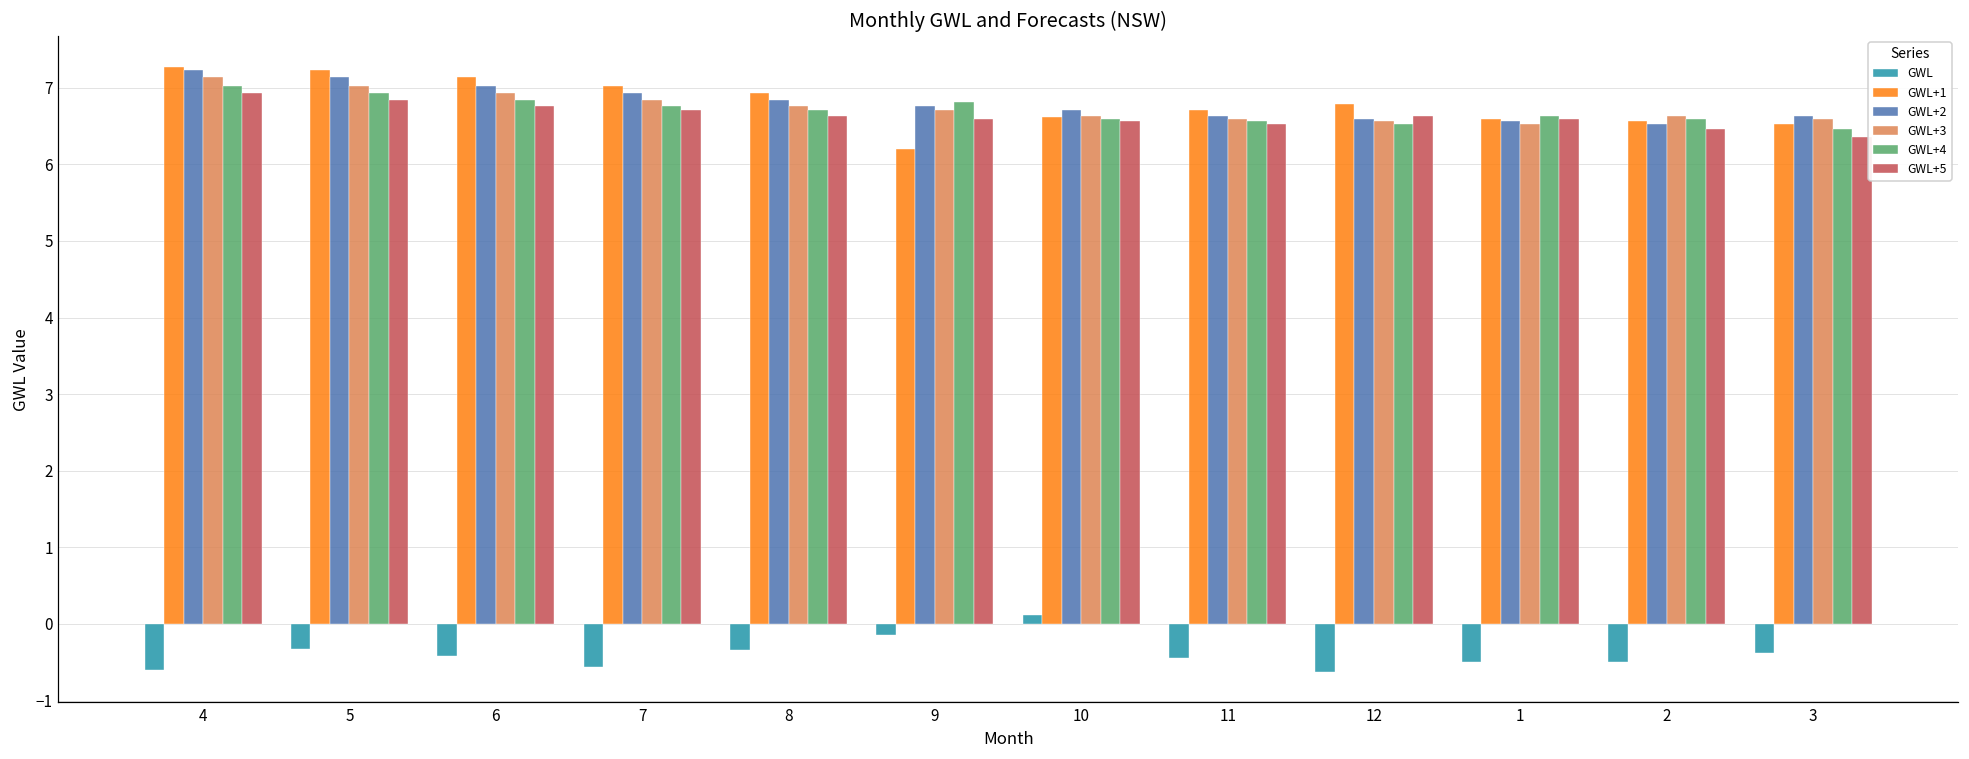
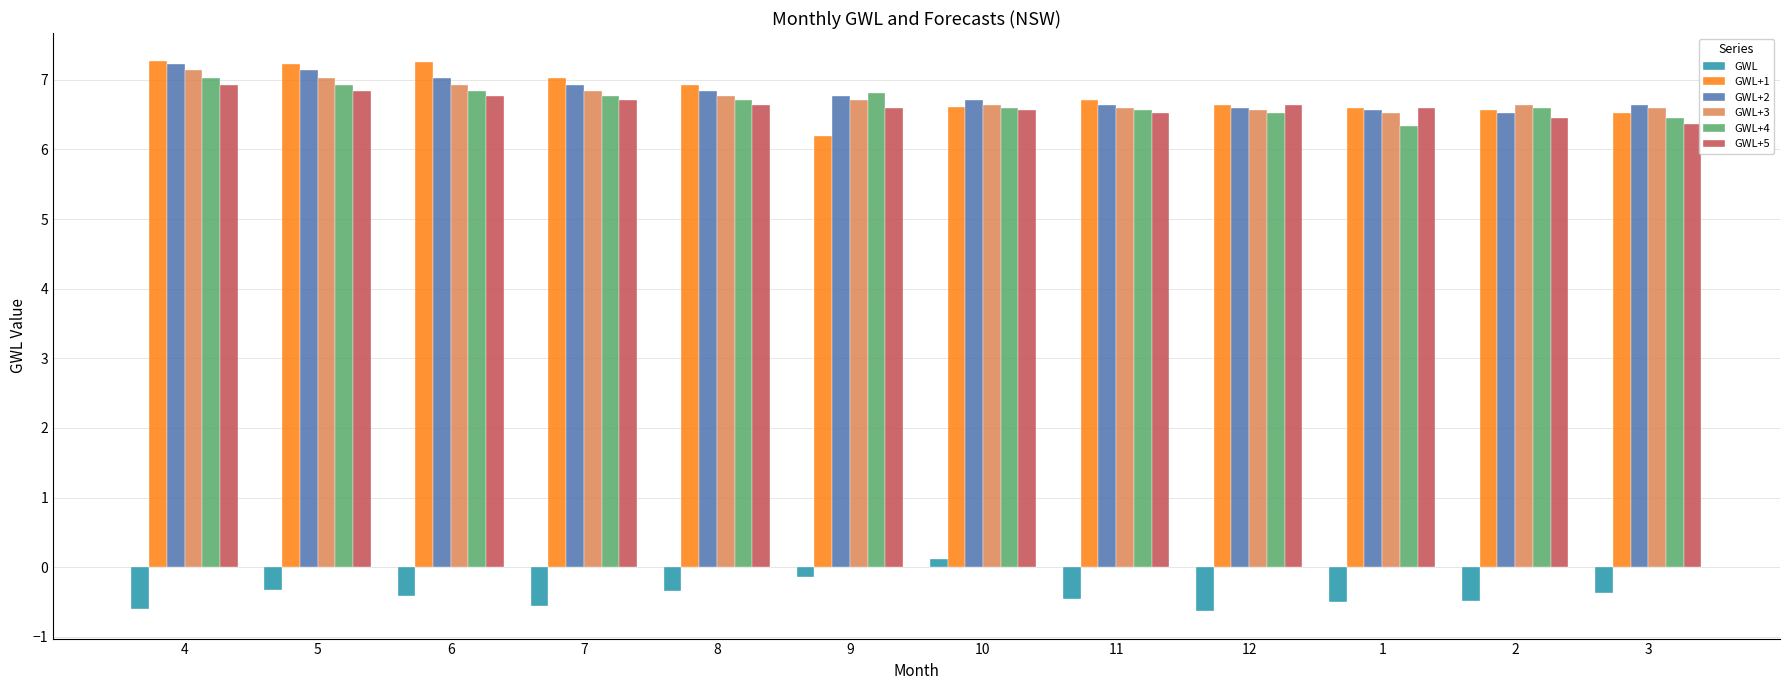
GWL+1, 6: 7.1 -> 7.3
GWL+1, 12: 6.8 -> 6.6
GWL+4, 1: 6.6 -> 6.3
